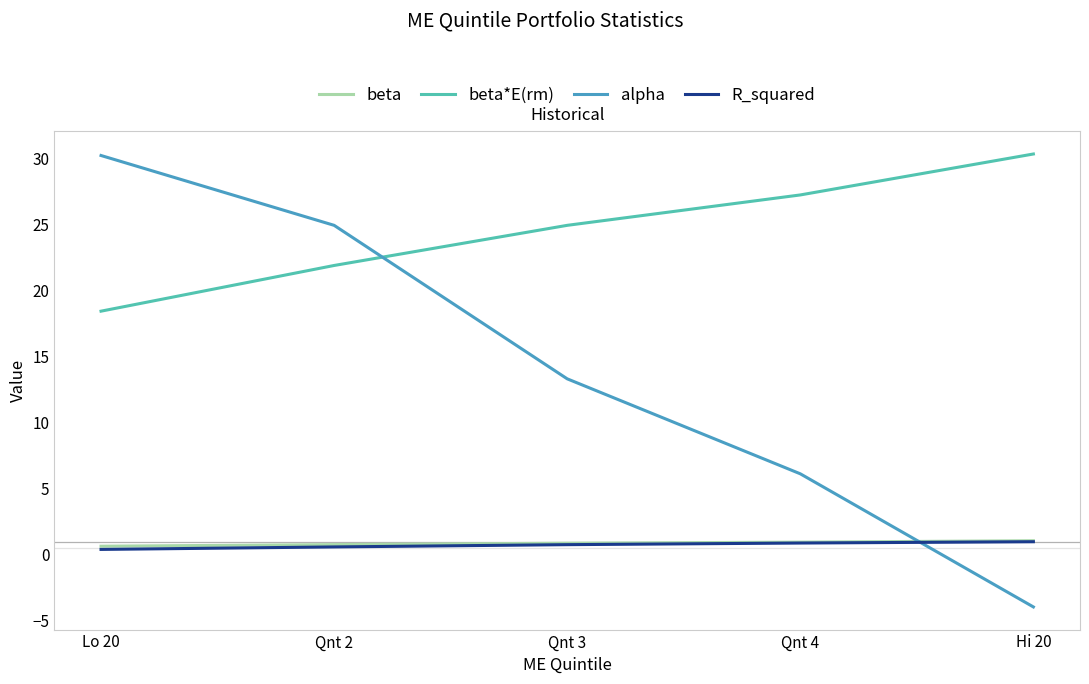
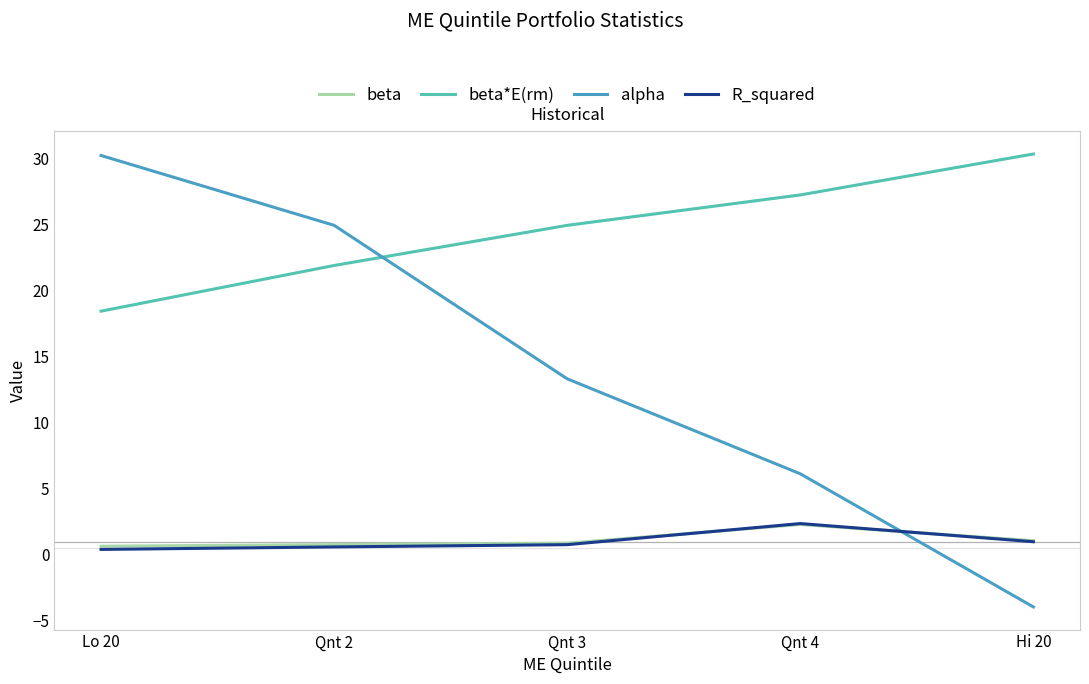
beta, Qnt 4: 1.0 -> 2.3
R_squared, Qnt 4: 0.9 -> 2.4
